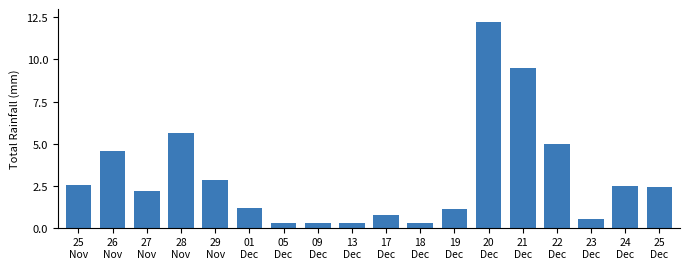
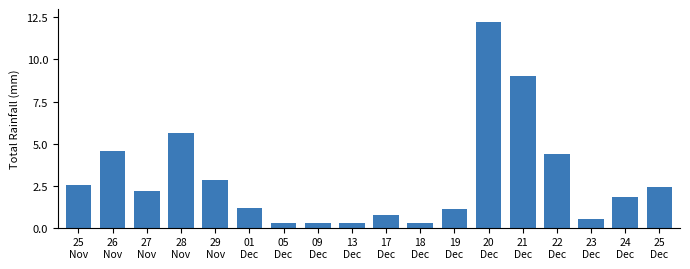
21 Dec: 9.5 -> 9.0
22 Dec: 5.0 -> 4.4
24 Dec: 2.5 -> 1.8
